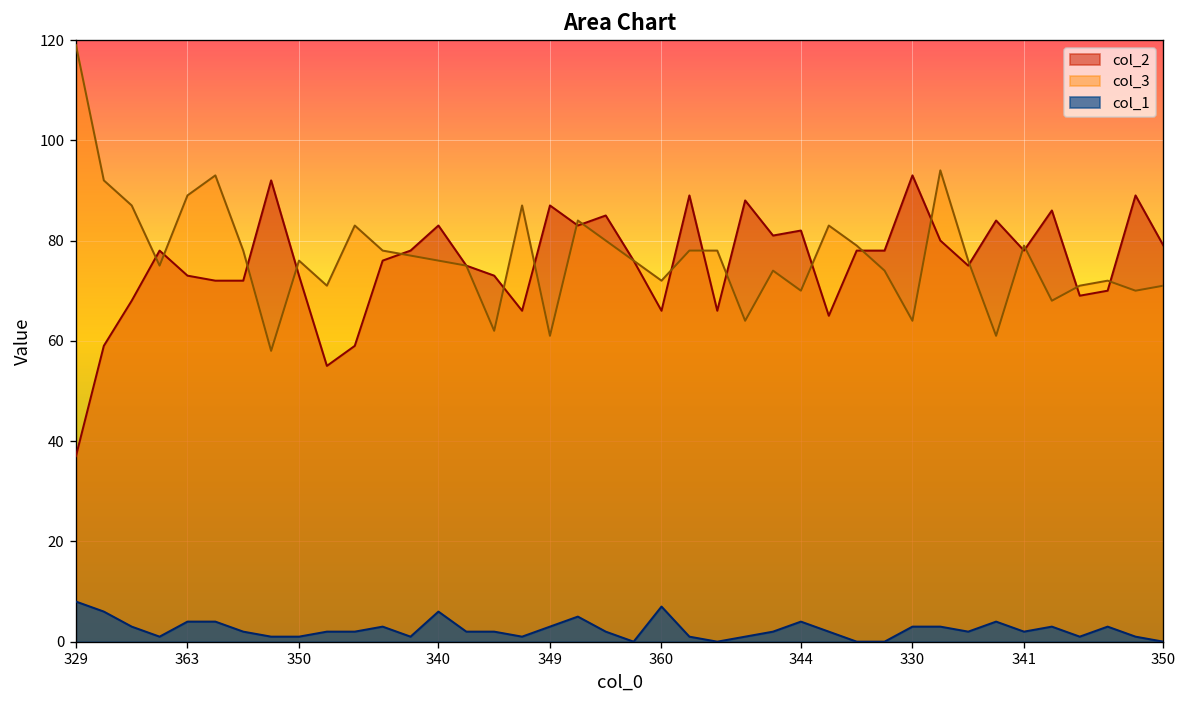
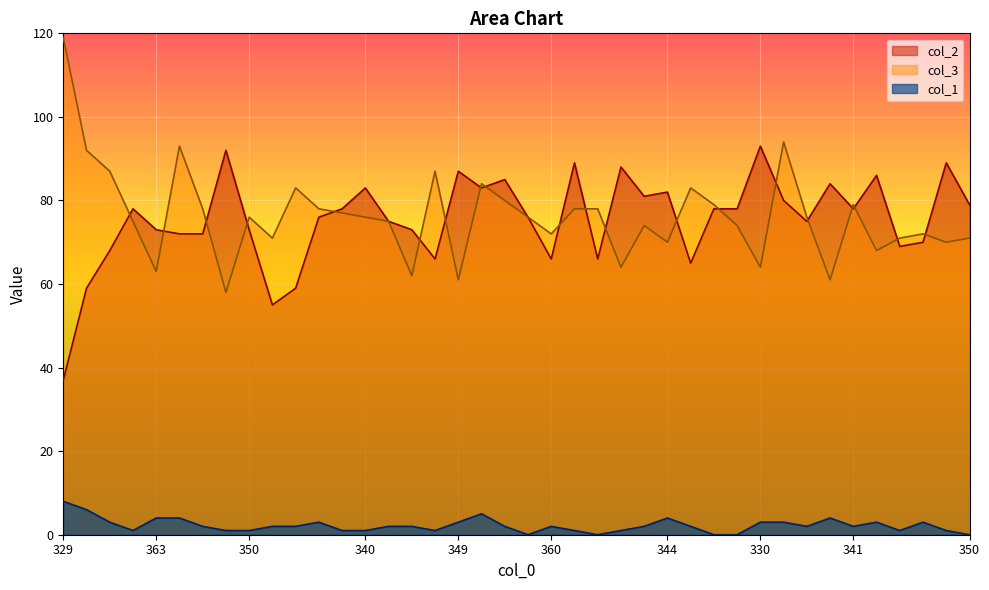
col_3, 363: 89 -> 63
col_1, 340: 6 -> 1
col_1, 360: 7 -> 2
